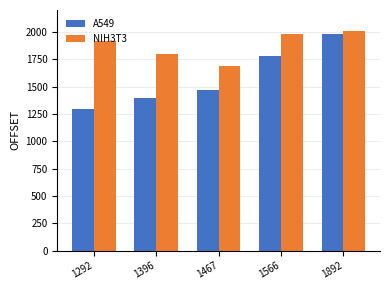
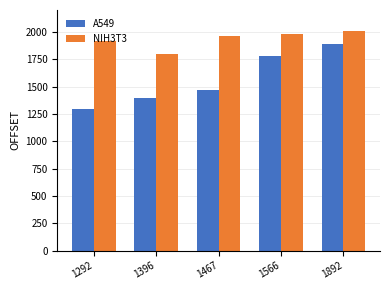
NIH3T3, 1467: 1690 -> 1960
A549, 1892: 1980 -> 1890
